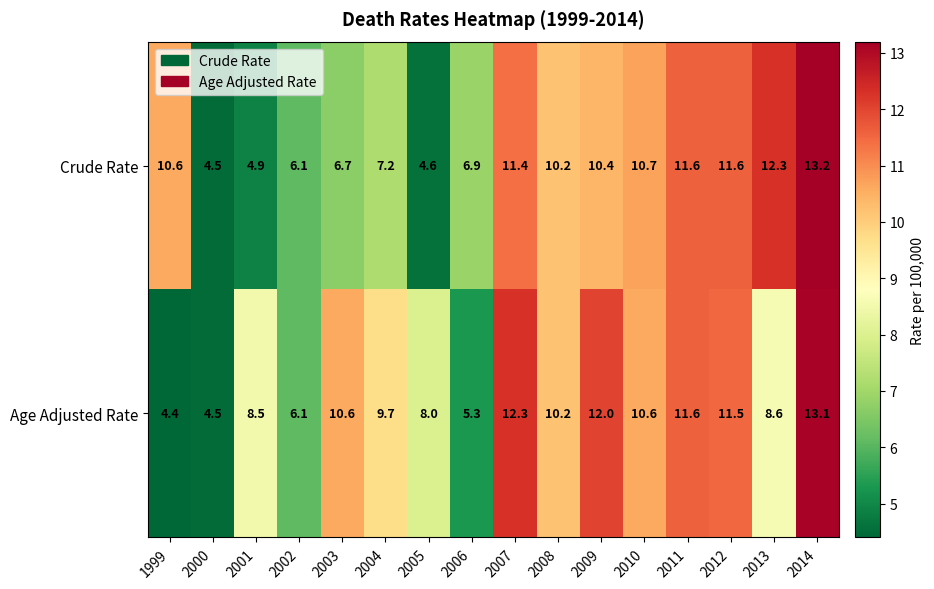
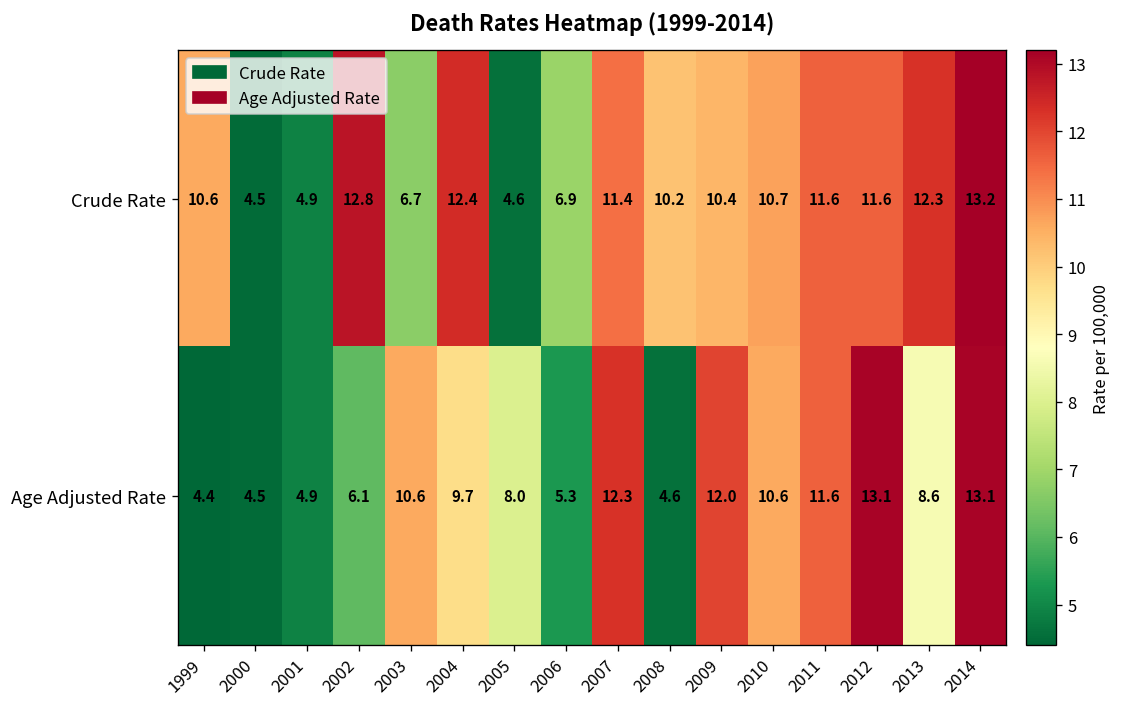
Crude Rate, 2002: 6.1 -> 12.8
Crude Rate, 2004: 7.2 -> 12.4
Age Adjusted Rate, 2001: 8.5 -> 4.9
Age Adjusted Rate, 2008: 10.2 -> 4.6
Age Adjusted Rate, 2012: 11.5 -> 13.1
